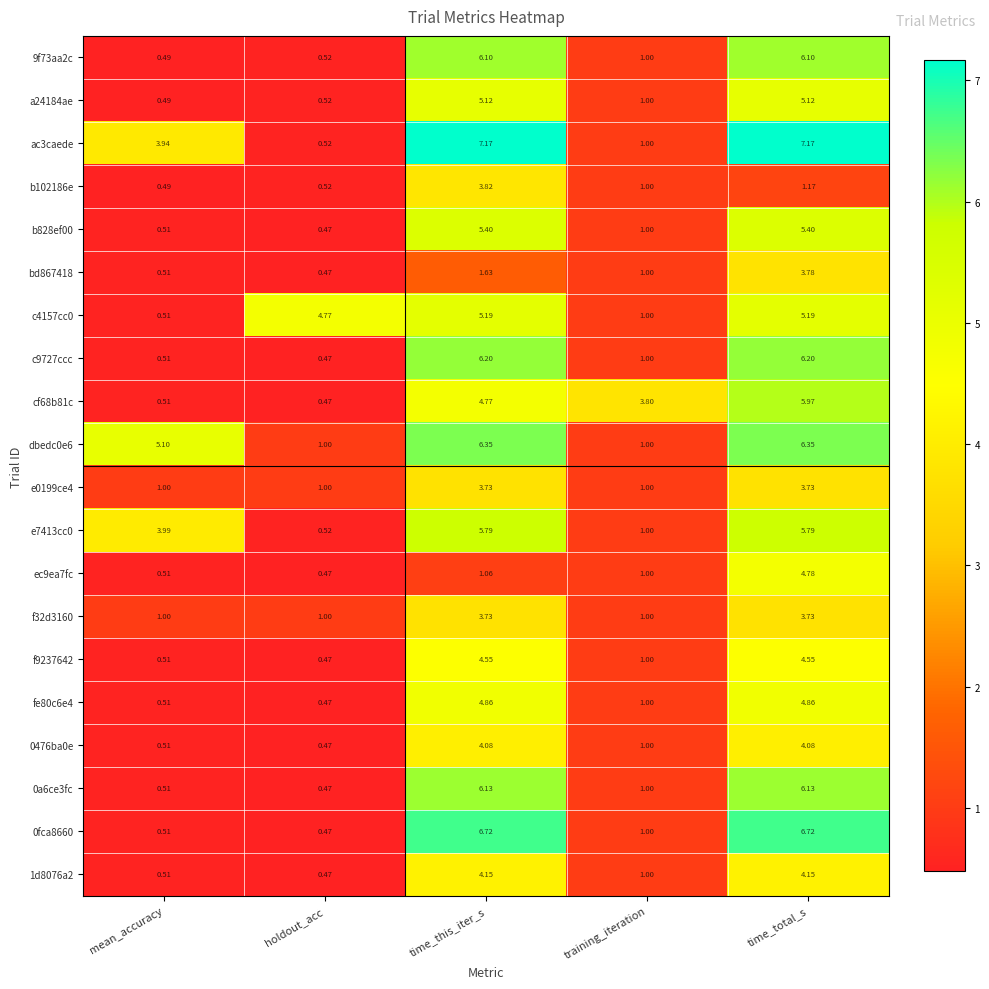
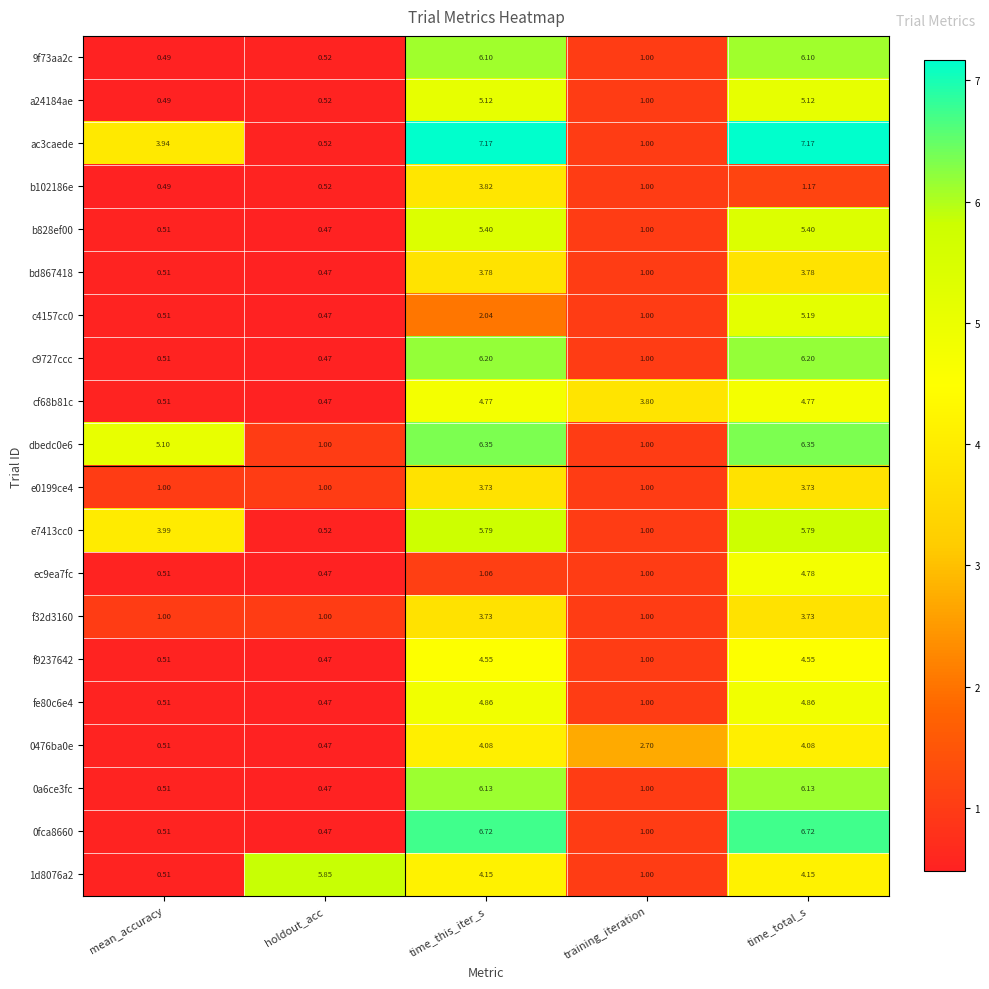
bd867418, time_this_iter_s: 1.63 -> 3.78
c4157cc0, holdout_acc: 4.77 -> 0.47
c4157cc0, time_this_iter_s: 5.19 -> 2.04
cf68b81c, time_total_s: 5.97 -> 4.77
0476ba0e, training_iteration: 1.00 -> 2.70
1d8076a2, holdout_acc: 0.47 -> 5.85
